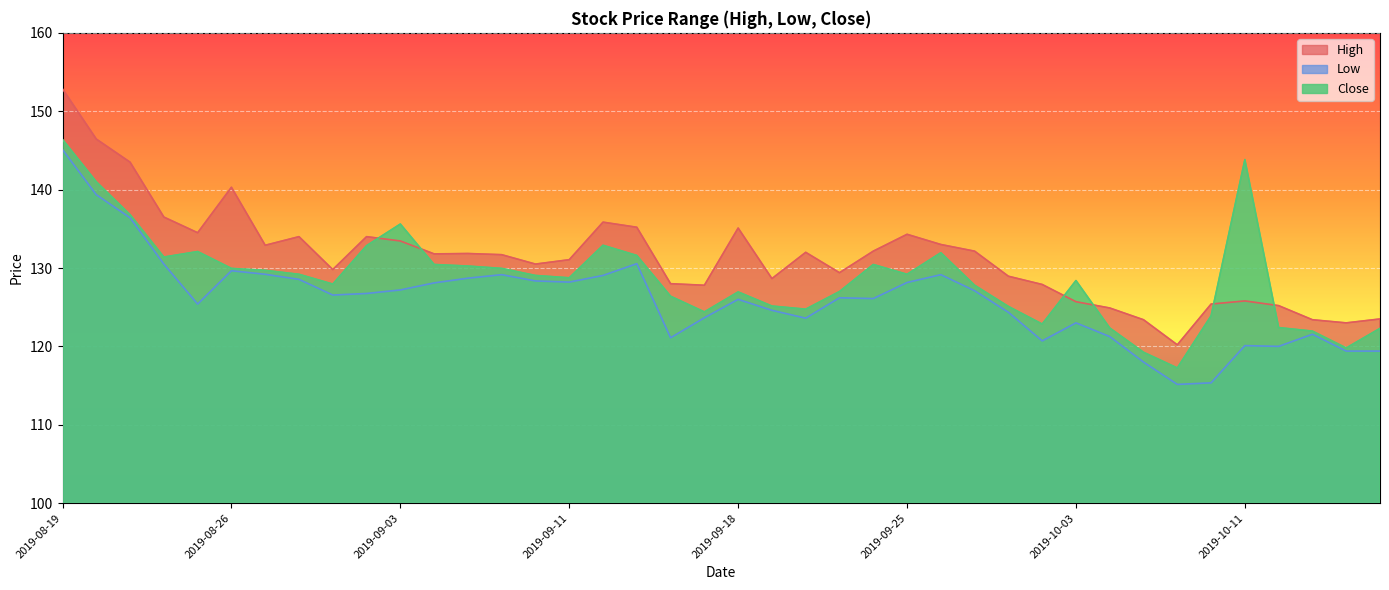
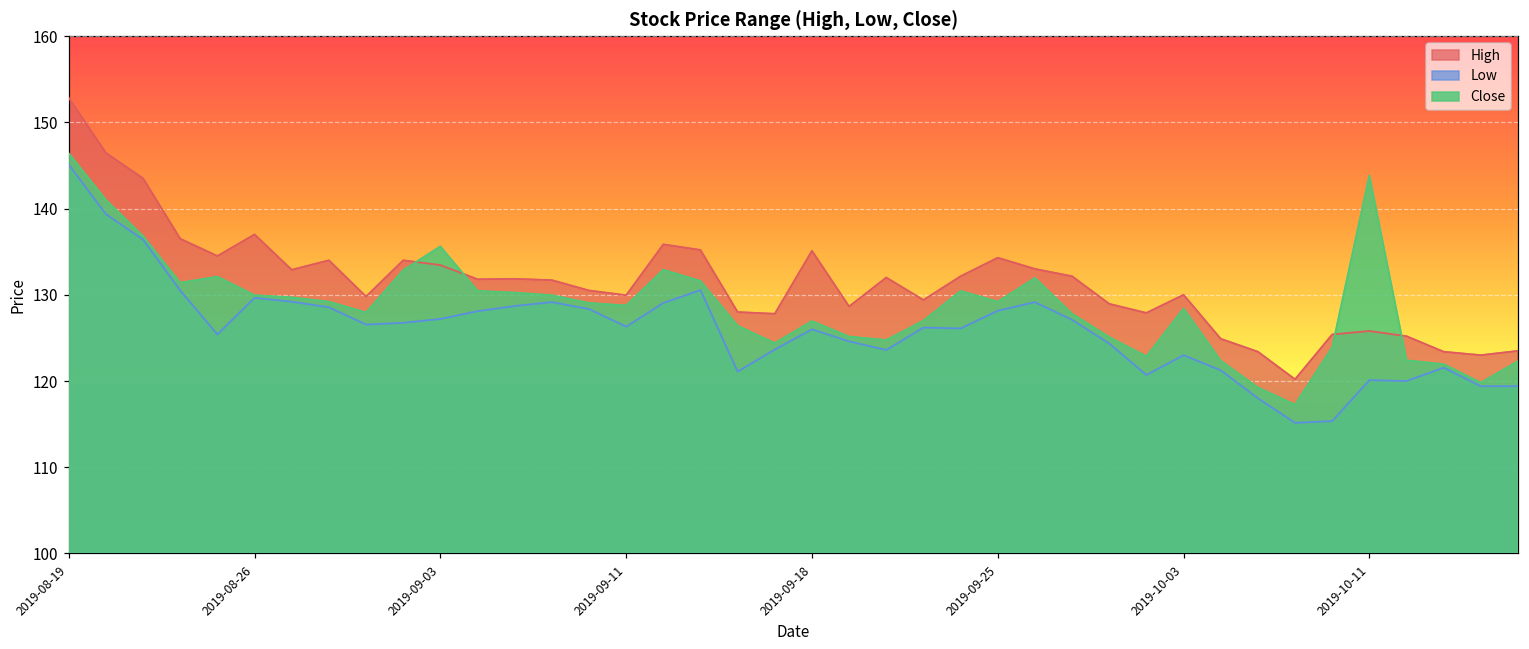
High, 2019-08-26: 140 -> 137
High, 2019-09-11: 131 -> 130
Low, 2019-09-11: 128 -> 126
High, 2019-10-03: 126 -> 130
